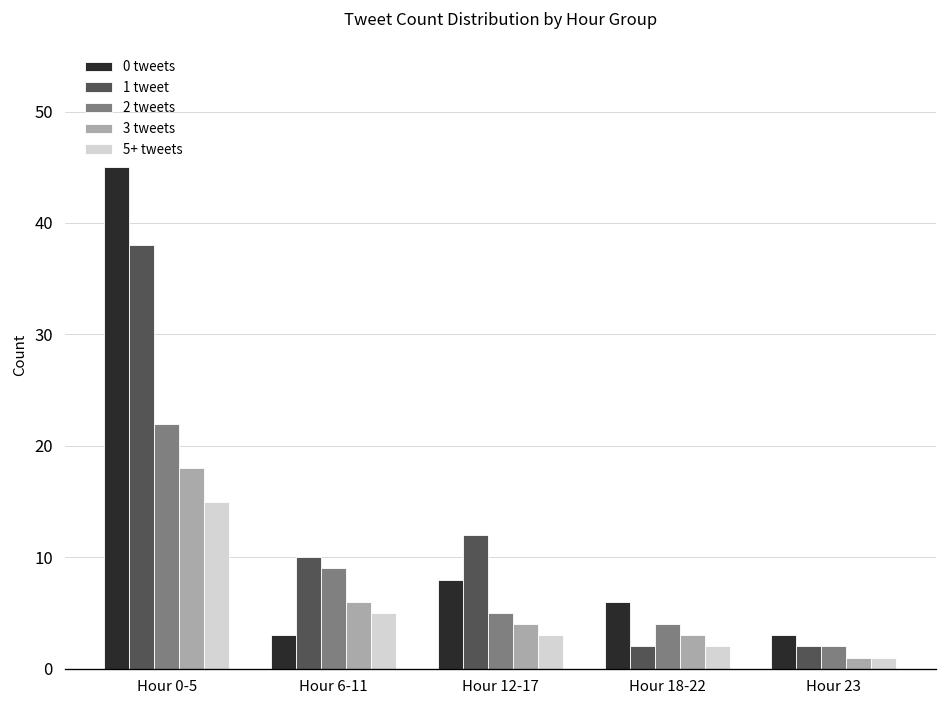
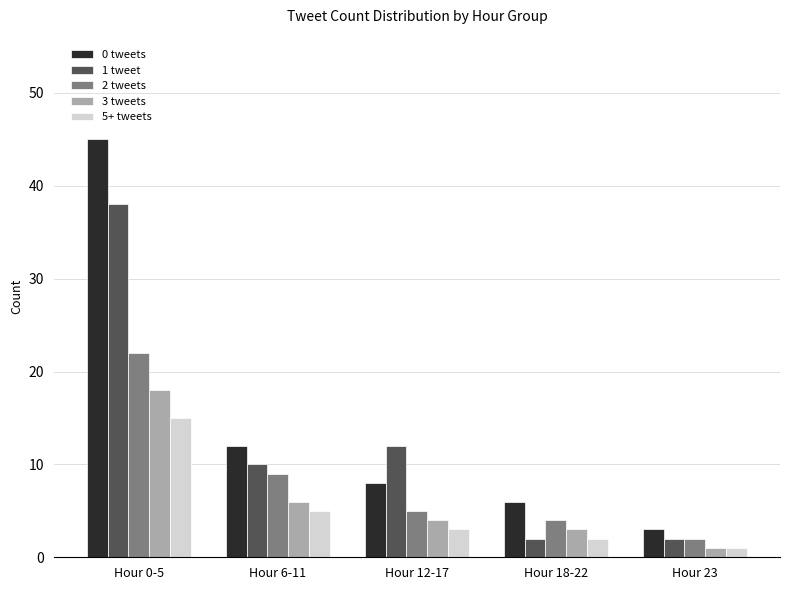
0 tweets, Hour 6-11: 3 -> 12
